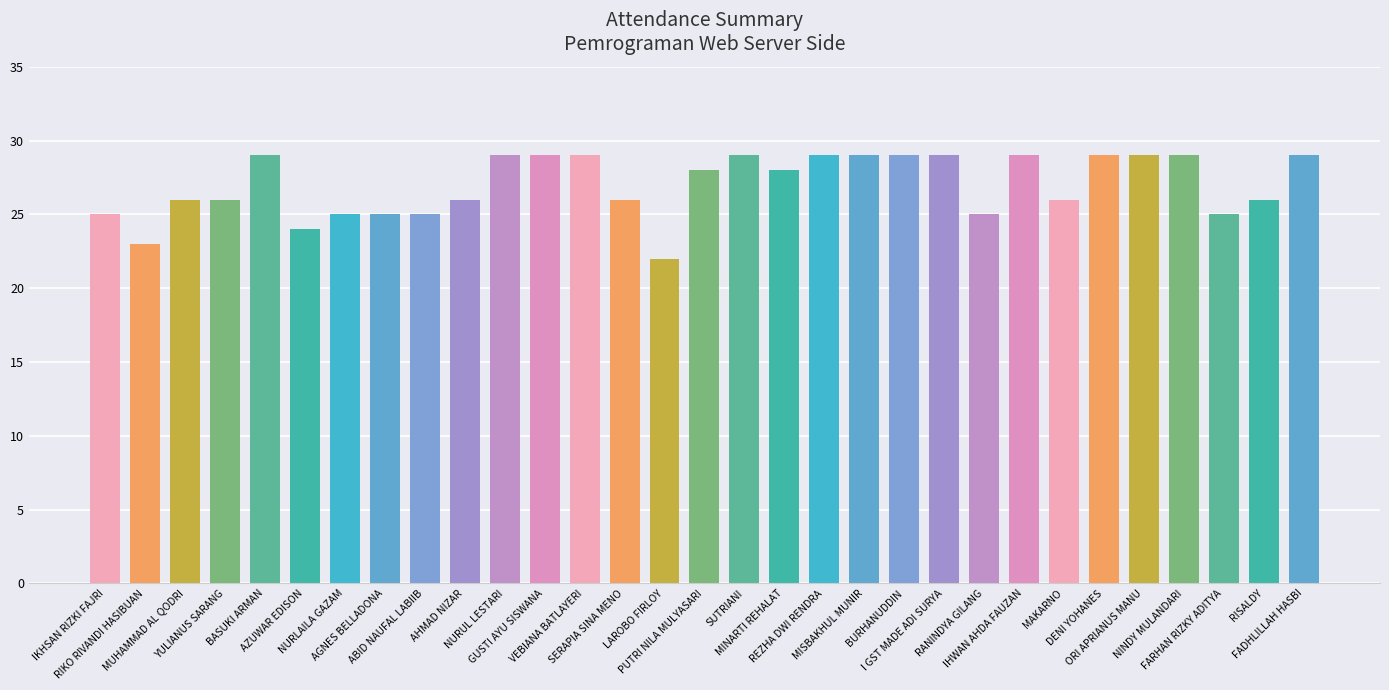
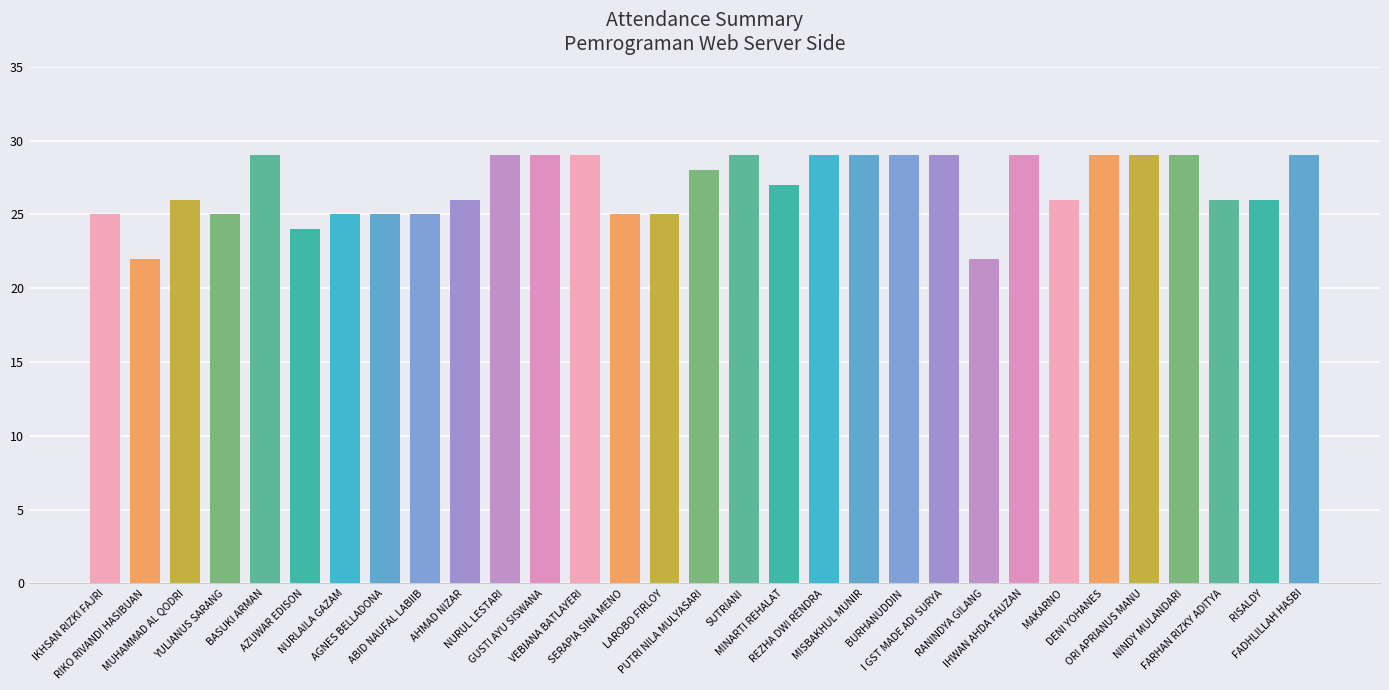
RIKO RIVANDI HASIBUAN: 23 -> 22
YULIANUS SARANG: 26 -> 25
SERAPIA SINA MENO: 26 -> 25
LAROBO FIRLOY: 22 -> 25
MINARTI REHALAT: 28 -> 27
RANINDYA GILANG: 25 -> 22
FARHAN RIZKY ADITYA: 25 -> 26
